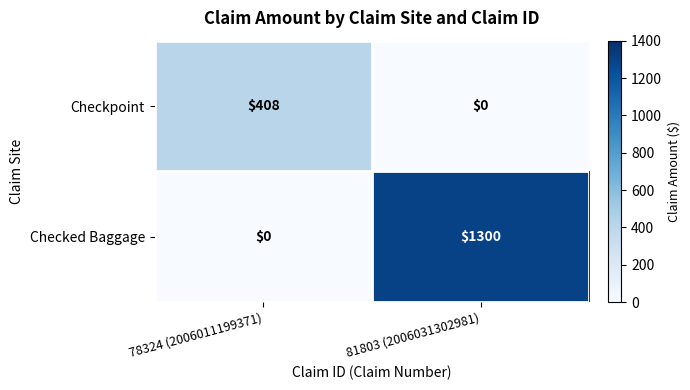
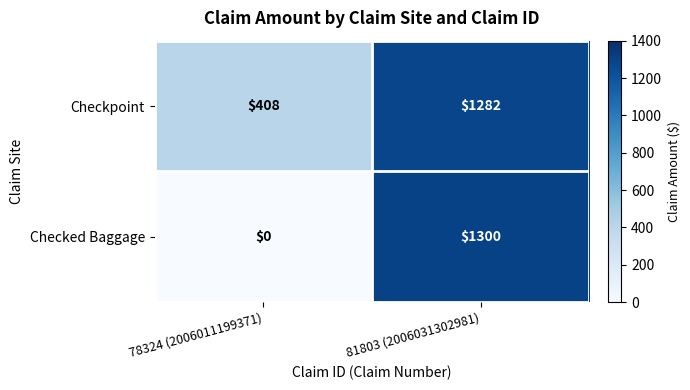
Checkpoint, 81803 (2006031302981): $0 -> $1282
